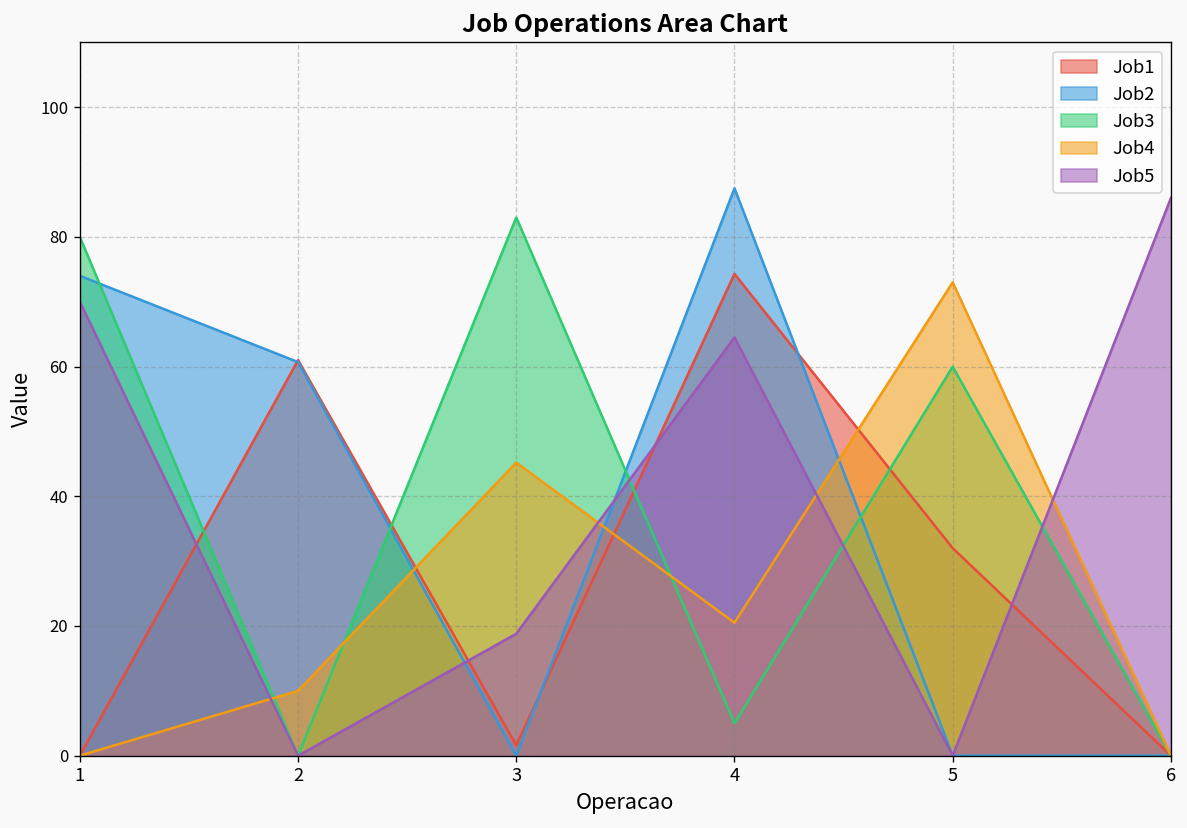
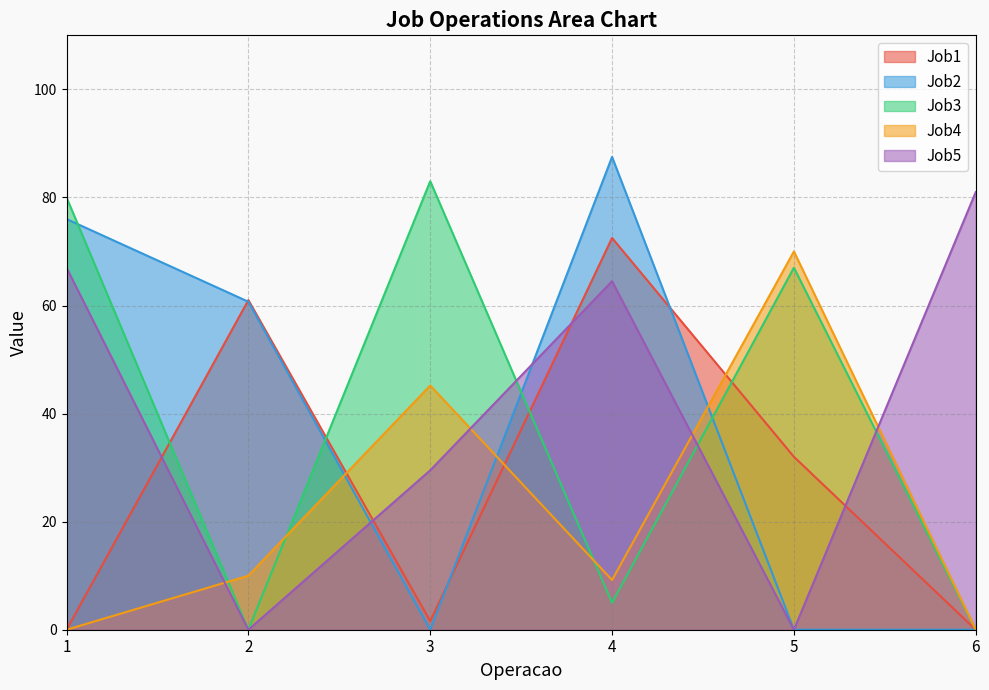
Job2, 1: 74 -> 76
Job5, 1: 70 -> 67
Job5, 3: 19 -> 30
Job1, 4: 74 -> 73
Job4, 4: 21 -> 9
Job3, 5: 60 -> 67
Job4, 5: 73 -> 70
Job5, 6: 86 -> 81
